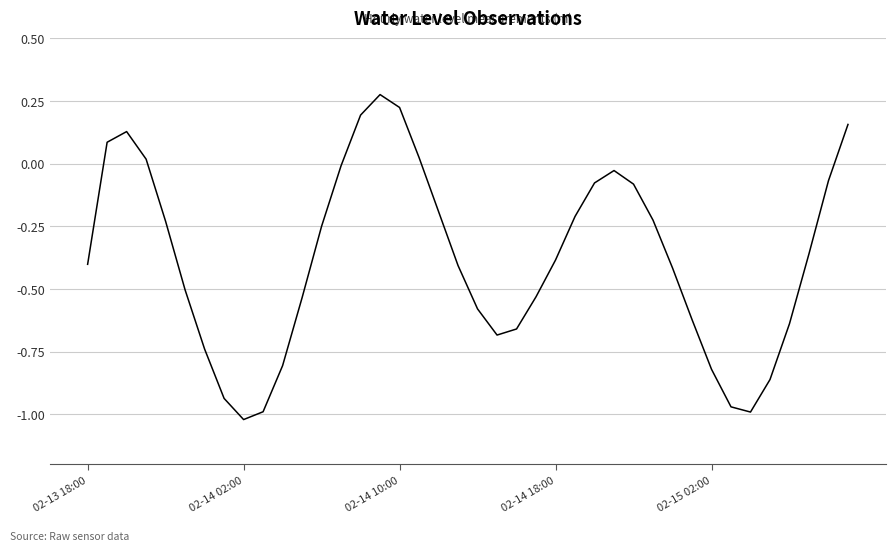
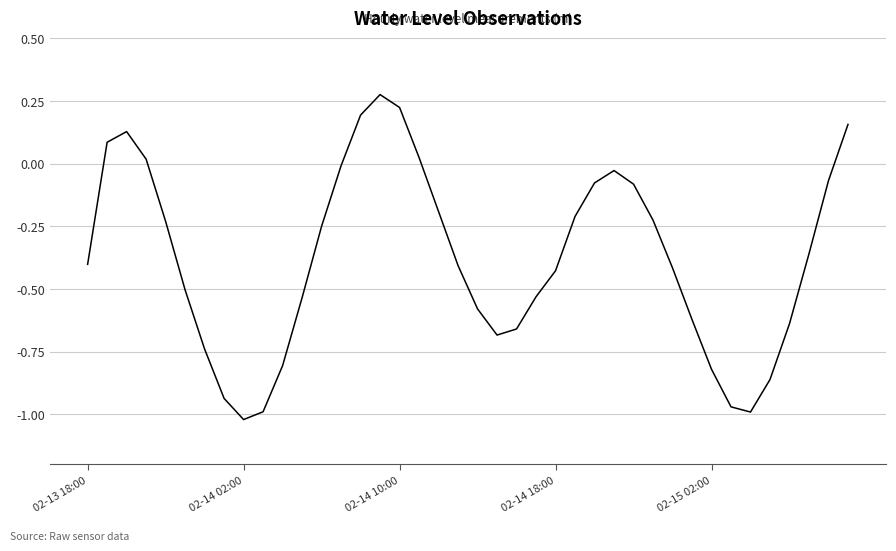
02-14 18:00: -0.38 -> -0.43
